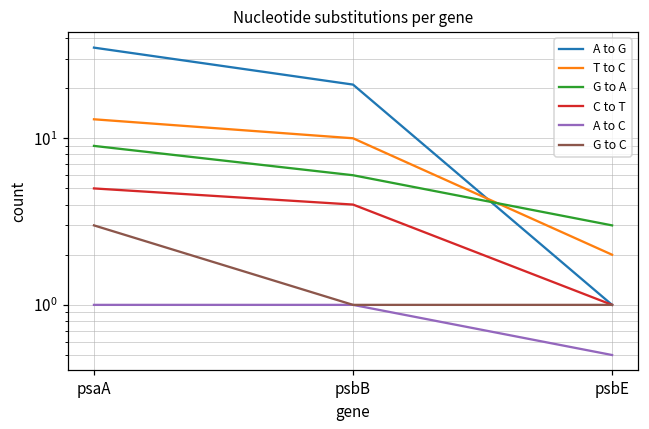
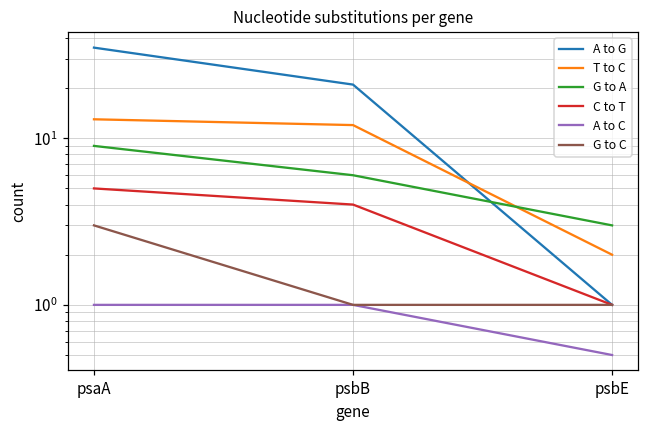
T to C, psbB: 10 -> 12
